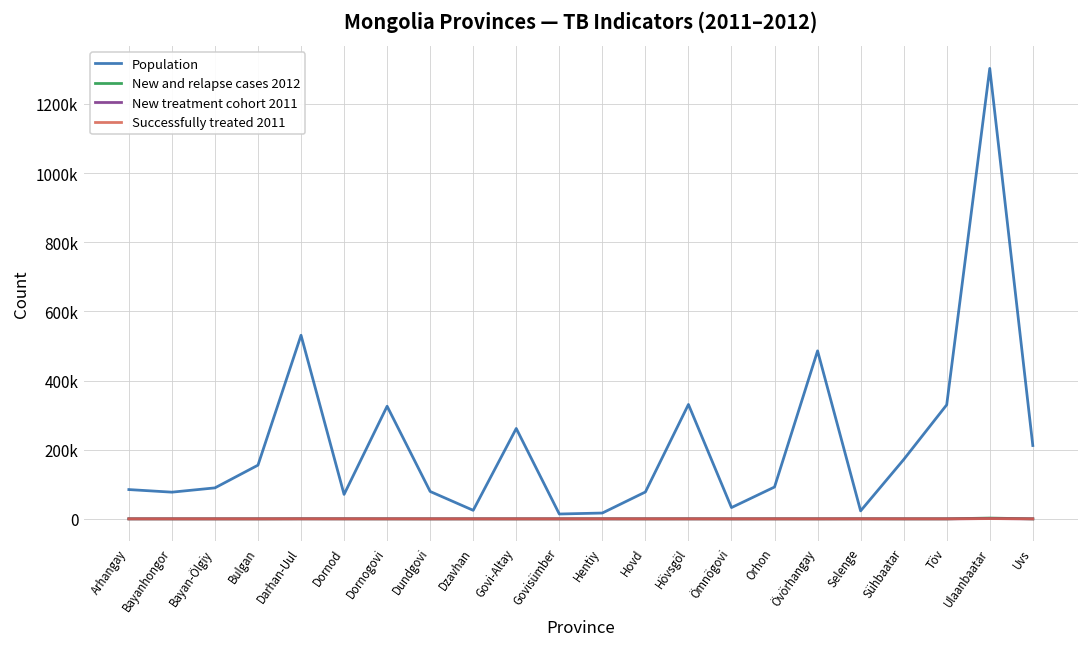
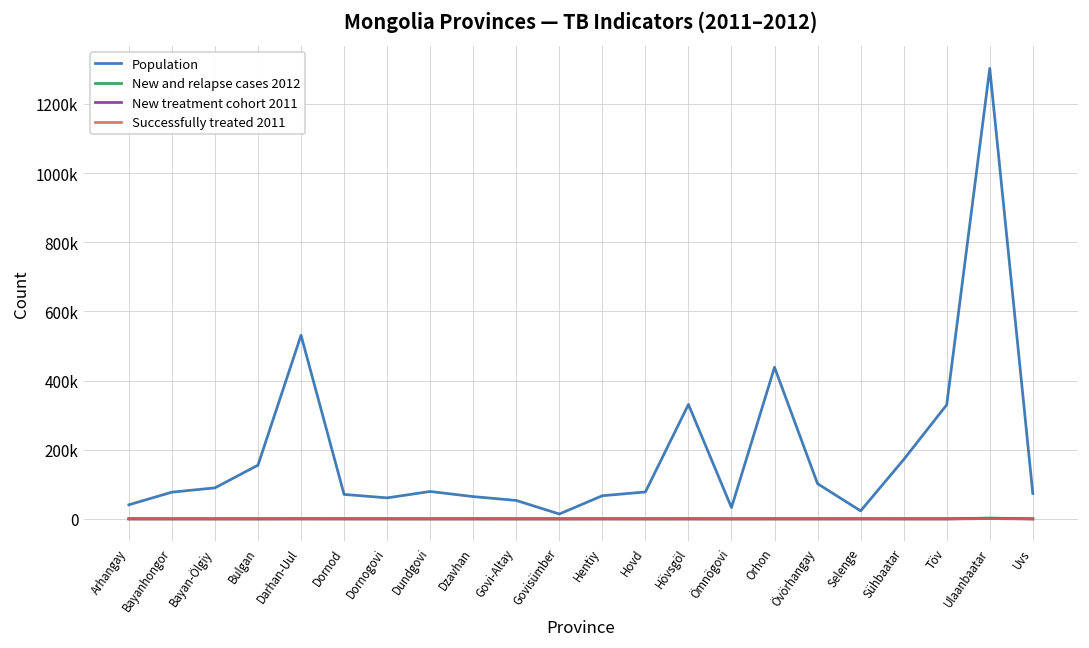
Population, Arhangay: 80000 -> 40000
Population, Dornogovi: 330000 -> 60000
Population, Dzavhan: 20000 -> 60000
Population, Govi-Altay: 260000 -> 50000
Population, Hentiy: 20000 -> 70000
Population, Orhon: 90000 -> 440000
Population, Övörhangay: 490000 -> 100000
Population, Uvs: 210000 -> 70000
